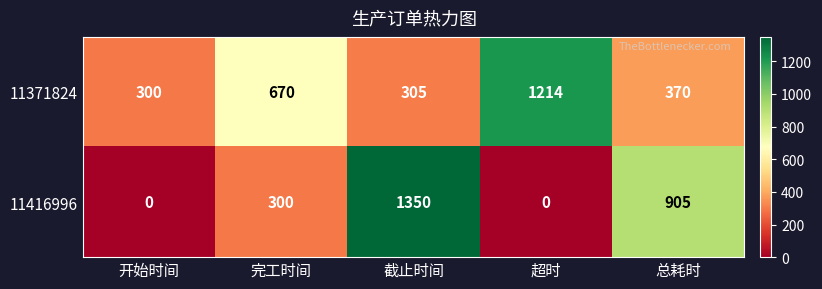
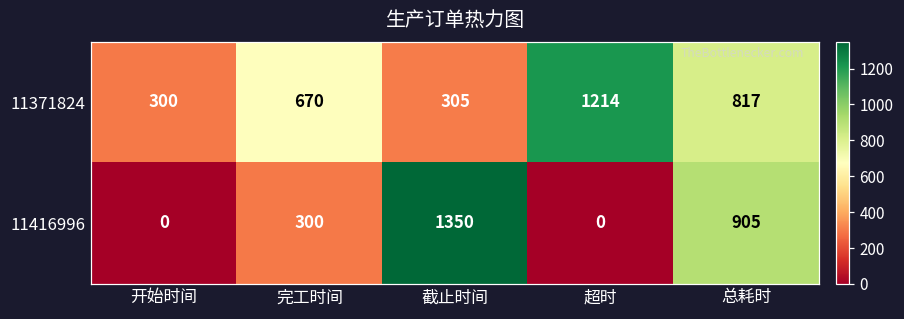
11371824, 总耗时: 370 -> 817
